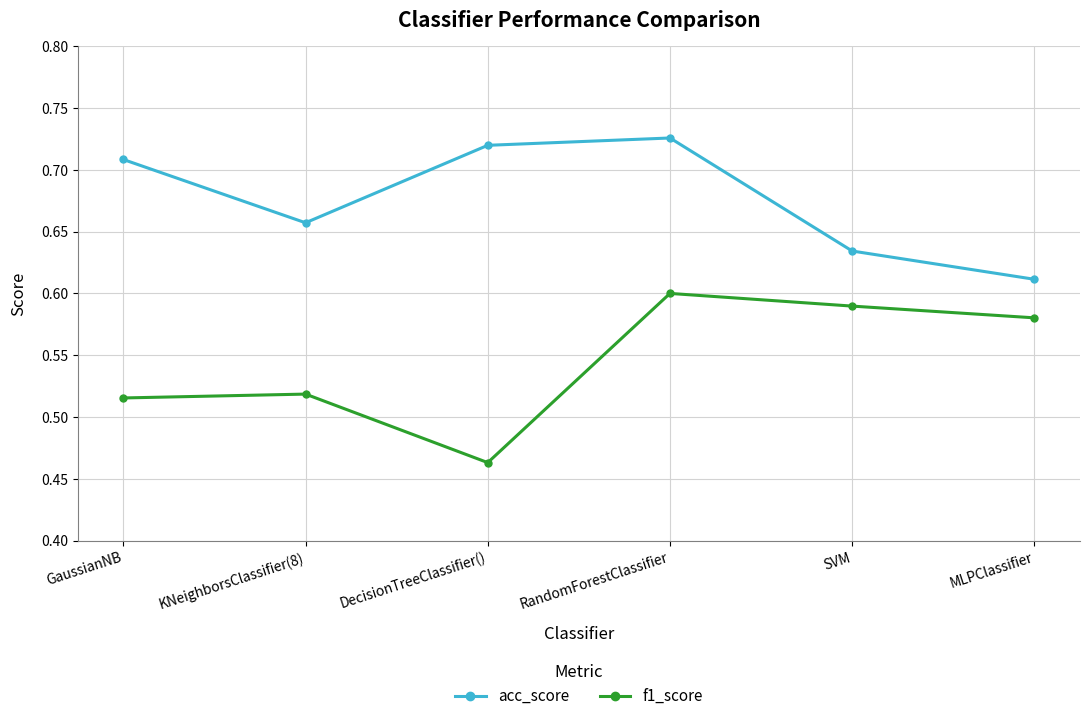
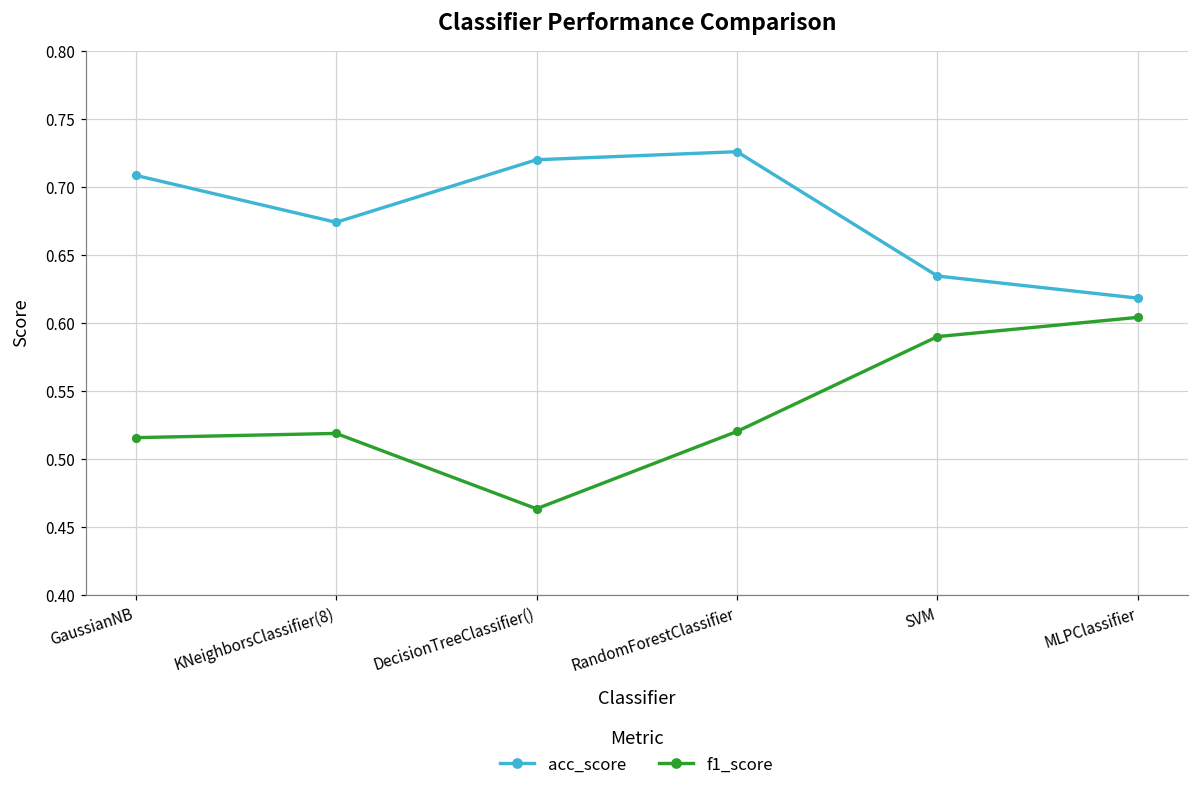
acc_score, KNeighborsClassifier(8): 0.657 -> 0.674
f1_score, RandomForestClassifier: 0.60 -> 0.52
acc_score, MLPClassifier: 0.611 -> 0.618
f1_score, MLPClassifier: 0.580 -> 0.604
